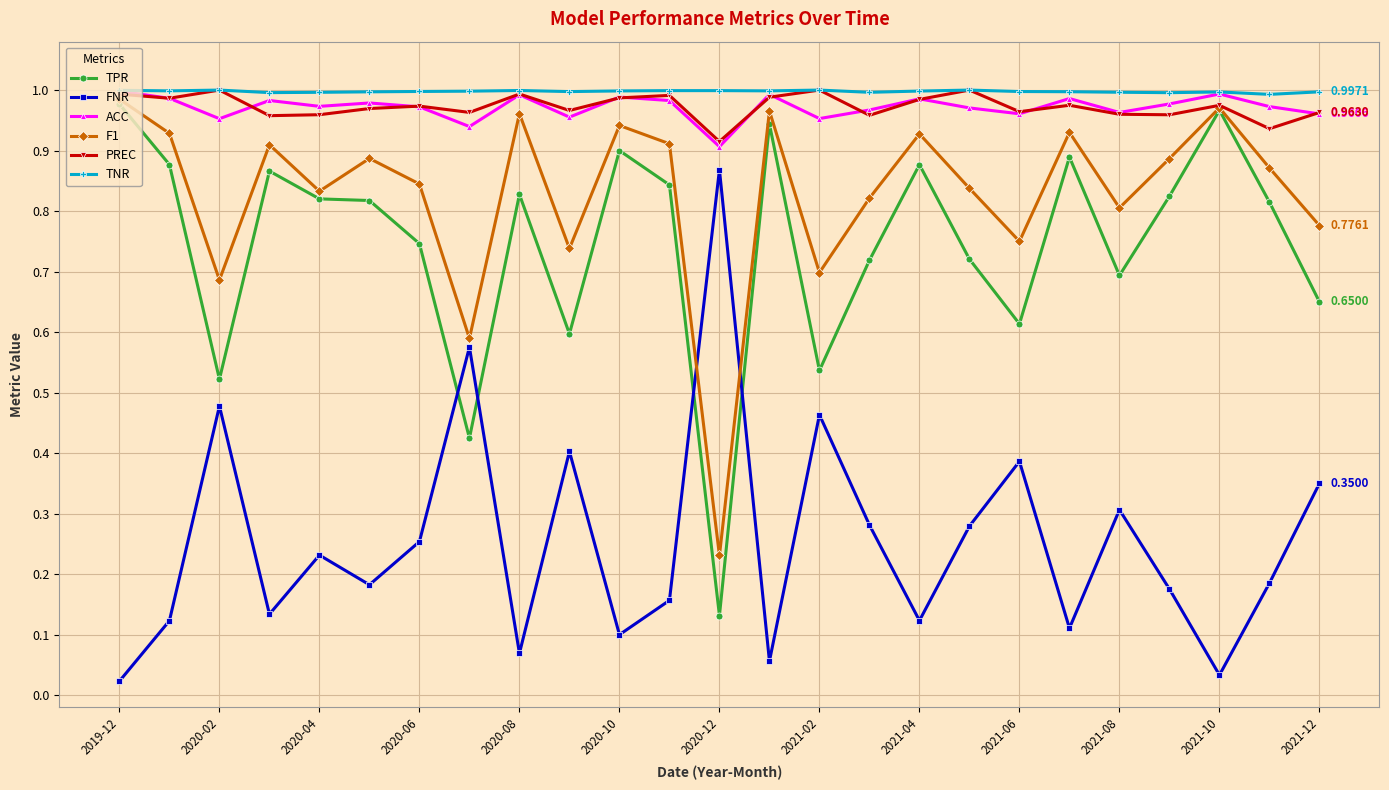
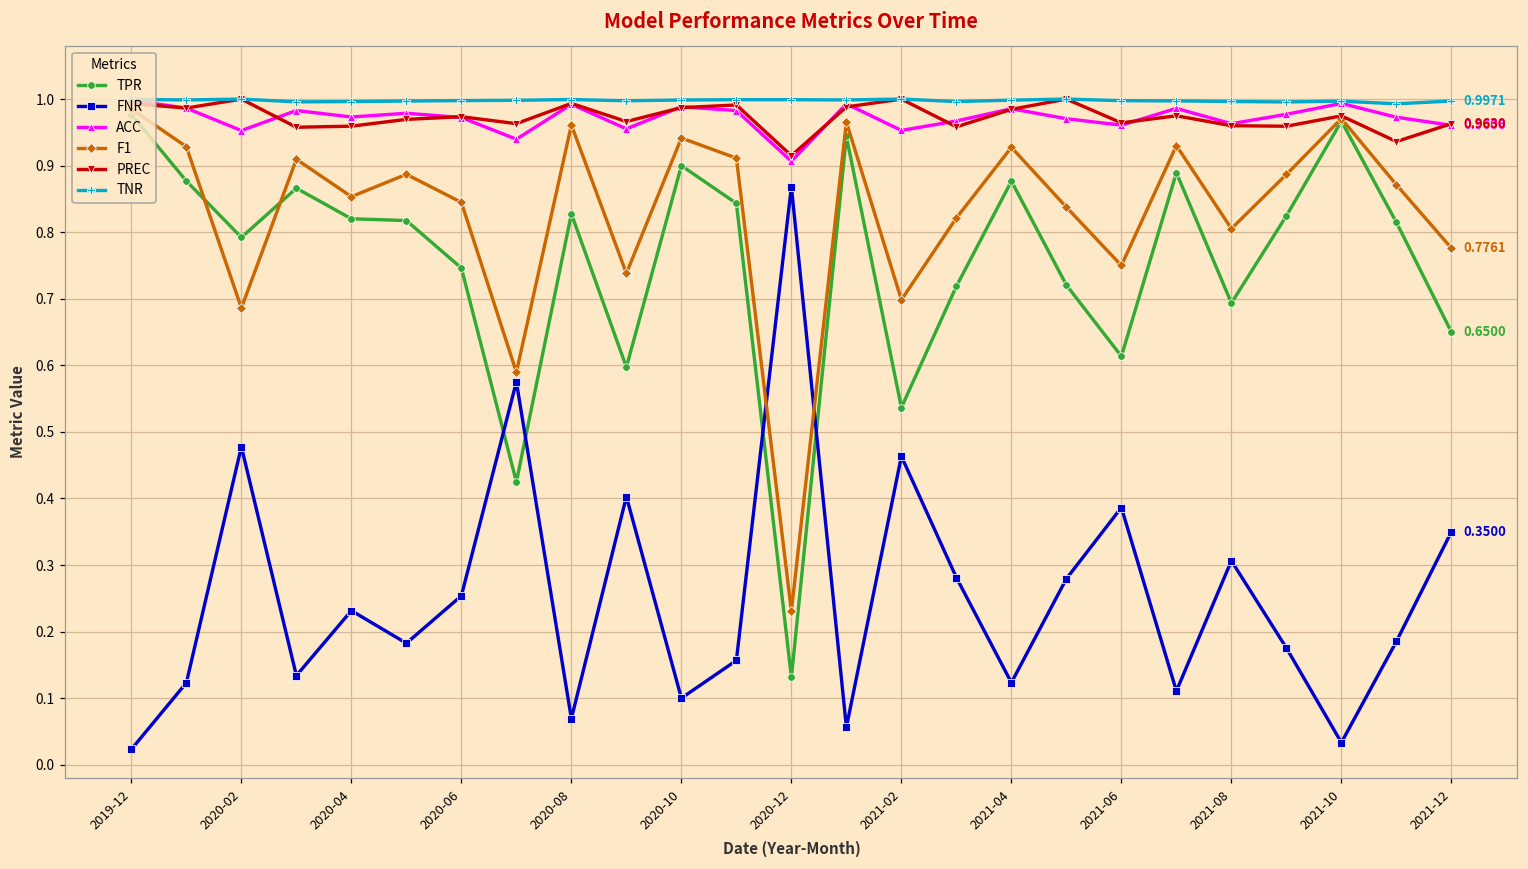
TPR, 2020-02: 0.52 -> 0.79
F1, 2020-04: 0.83 -> 0.85
